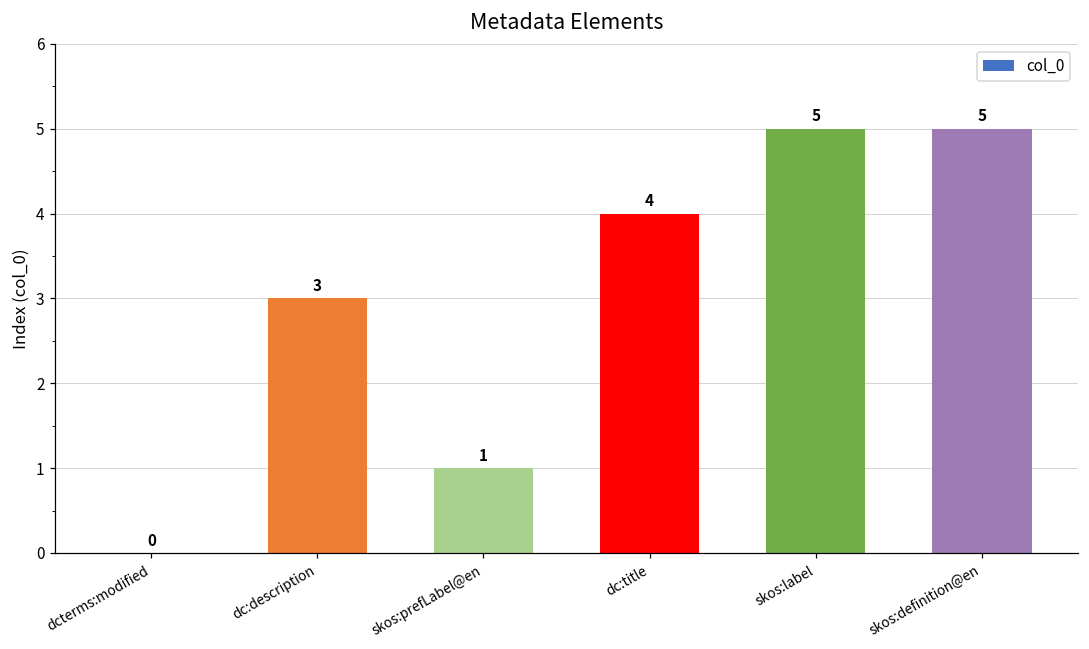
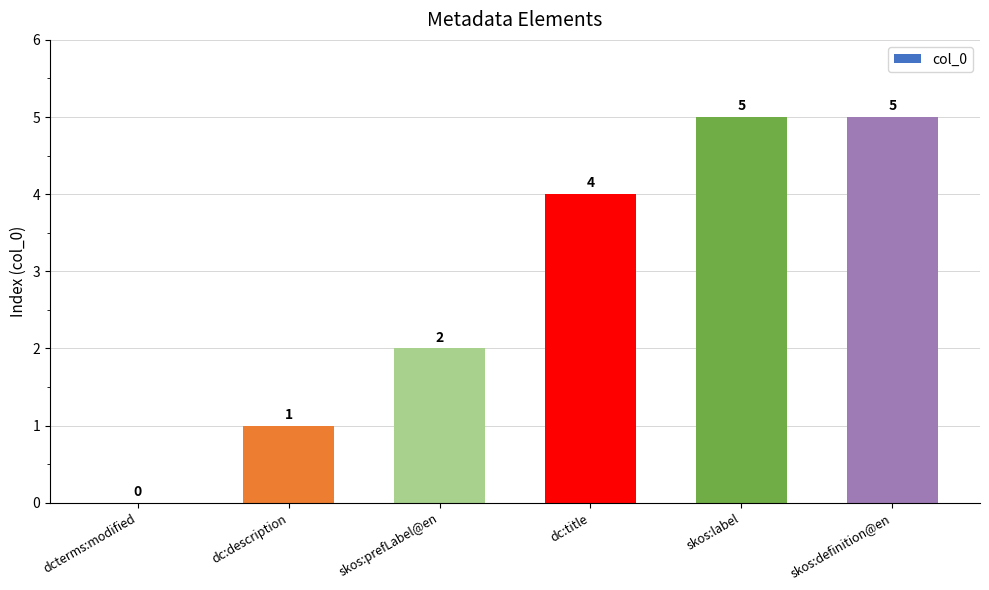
dc:description: 3 -> 1
skos:prefLabel@en: 1 -> 2
